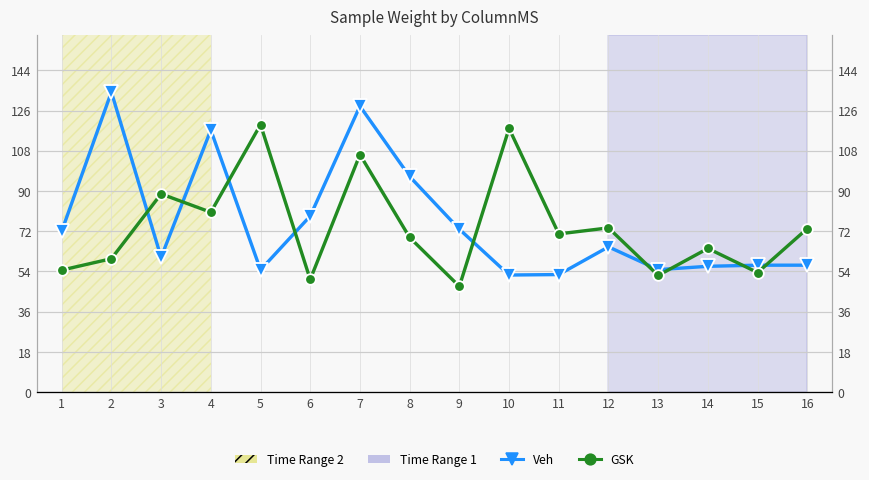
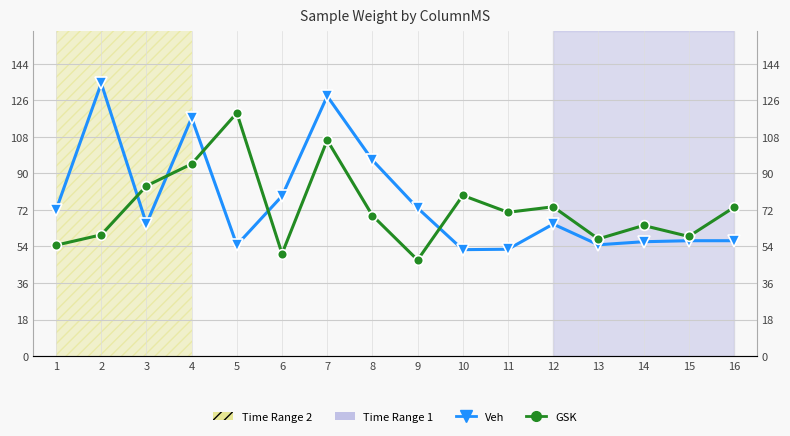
Veh, 3: 60 -> 65
GSK, 3: 89 -> 84
GSK, 4: 81 -> 95
GSK, 10: 118 -> 79
GSK, 13: 52 -> 58
GSK, 15: 54 -> 59
